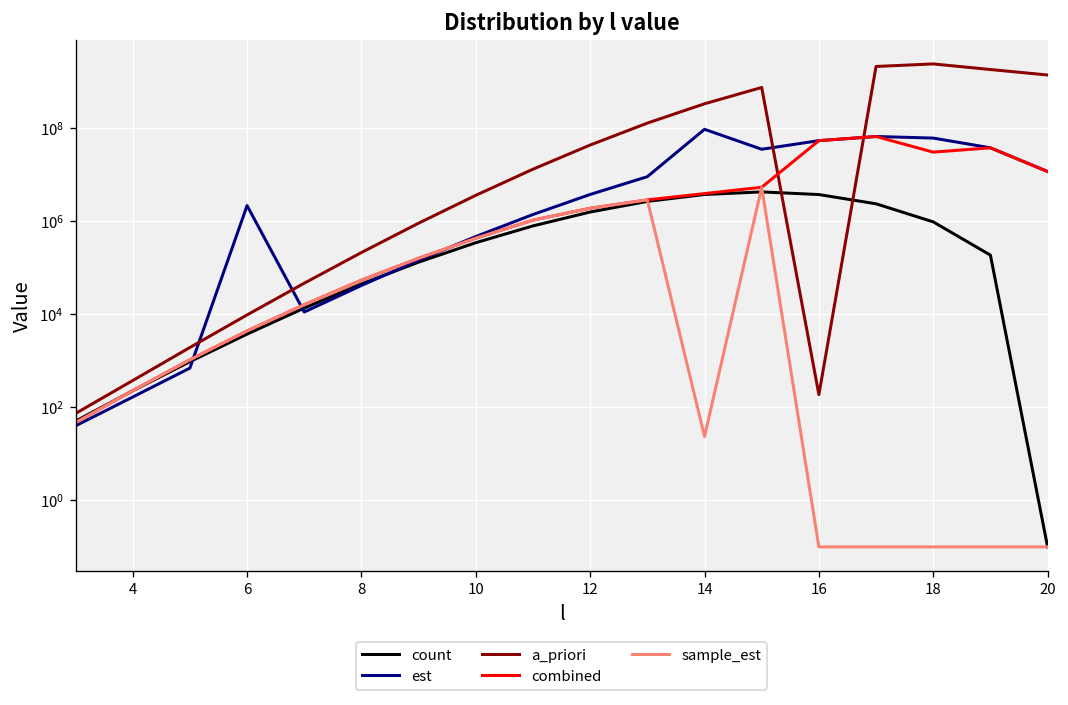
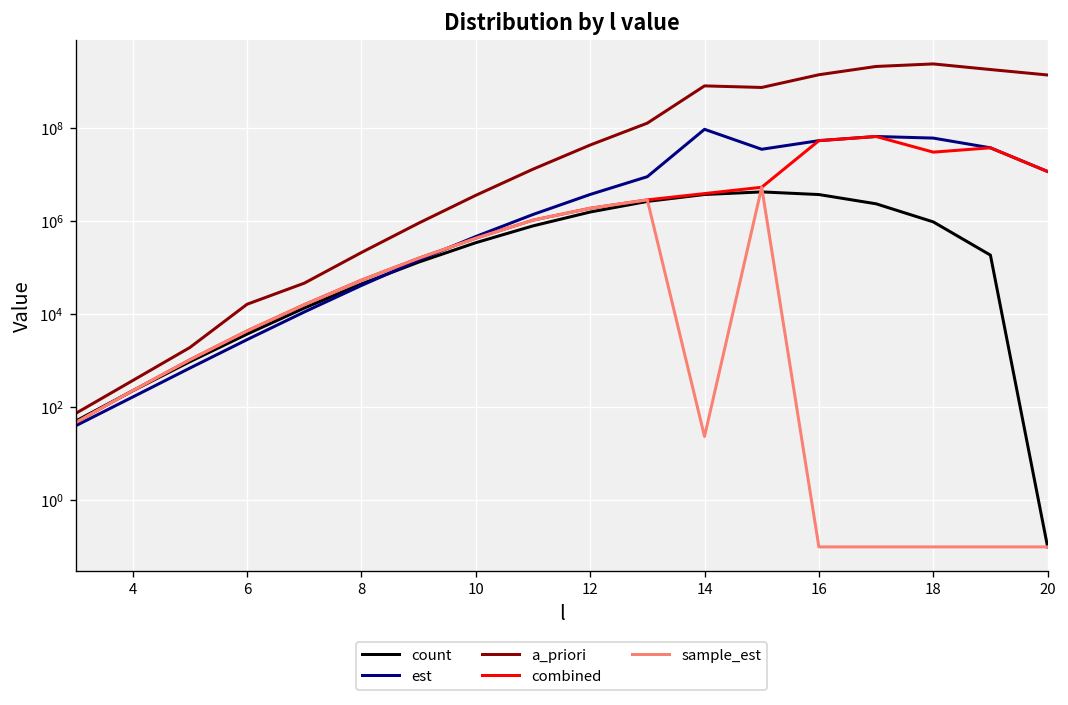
est, 6: 2000000 -> 3000
a_priori, 6: 10000 -> 16000
a_priori, 14: 300000000 -> 800000000
a_priori, 16: 200 -> 1400000000
